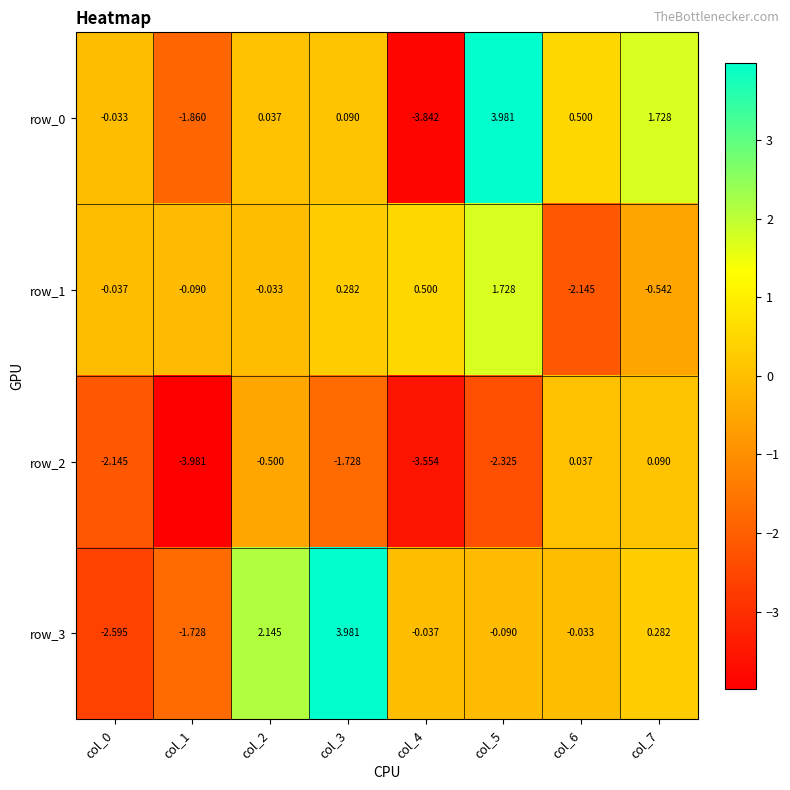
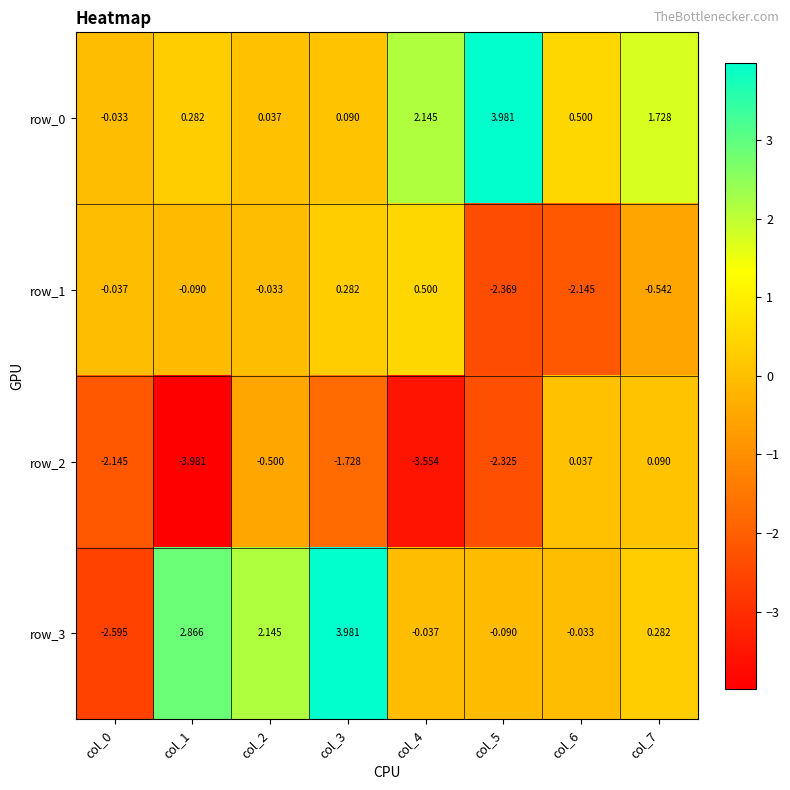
row_0, col_1: -1.860 -> 0.282
row_0, col_4: -3.842 -> 2.145
row_1, col_5: 1.728 -> -2.369
row_3, col_1: -1.728 -> 2.866
